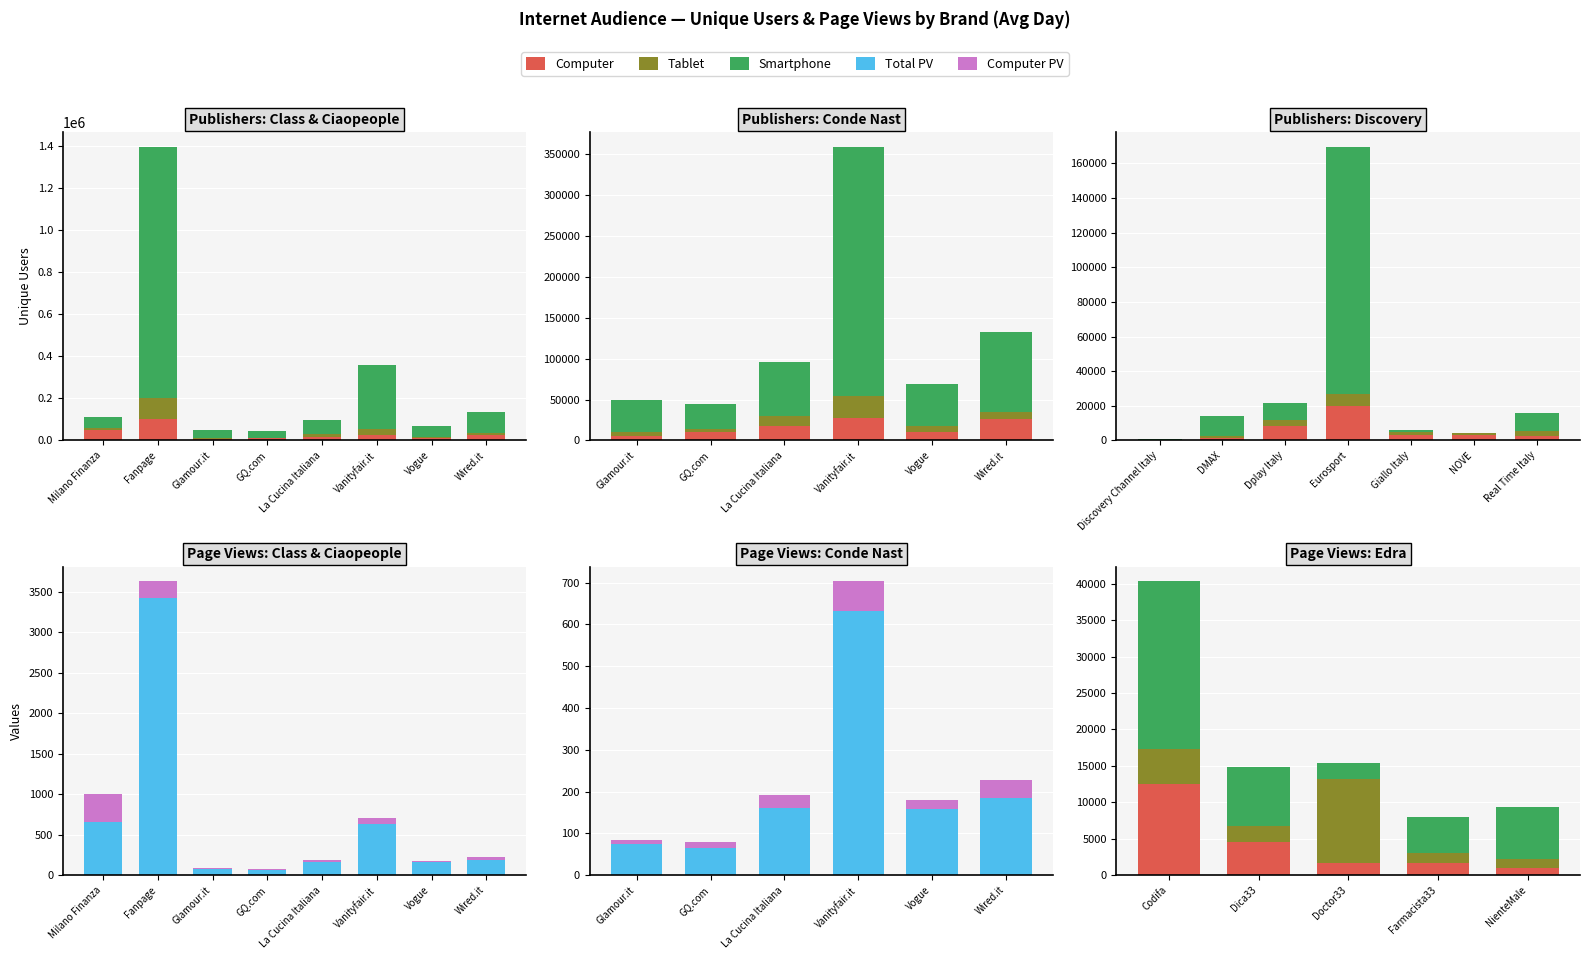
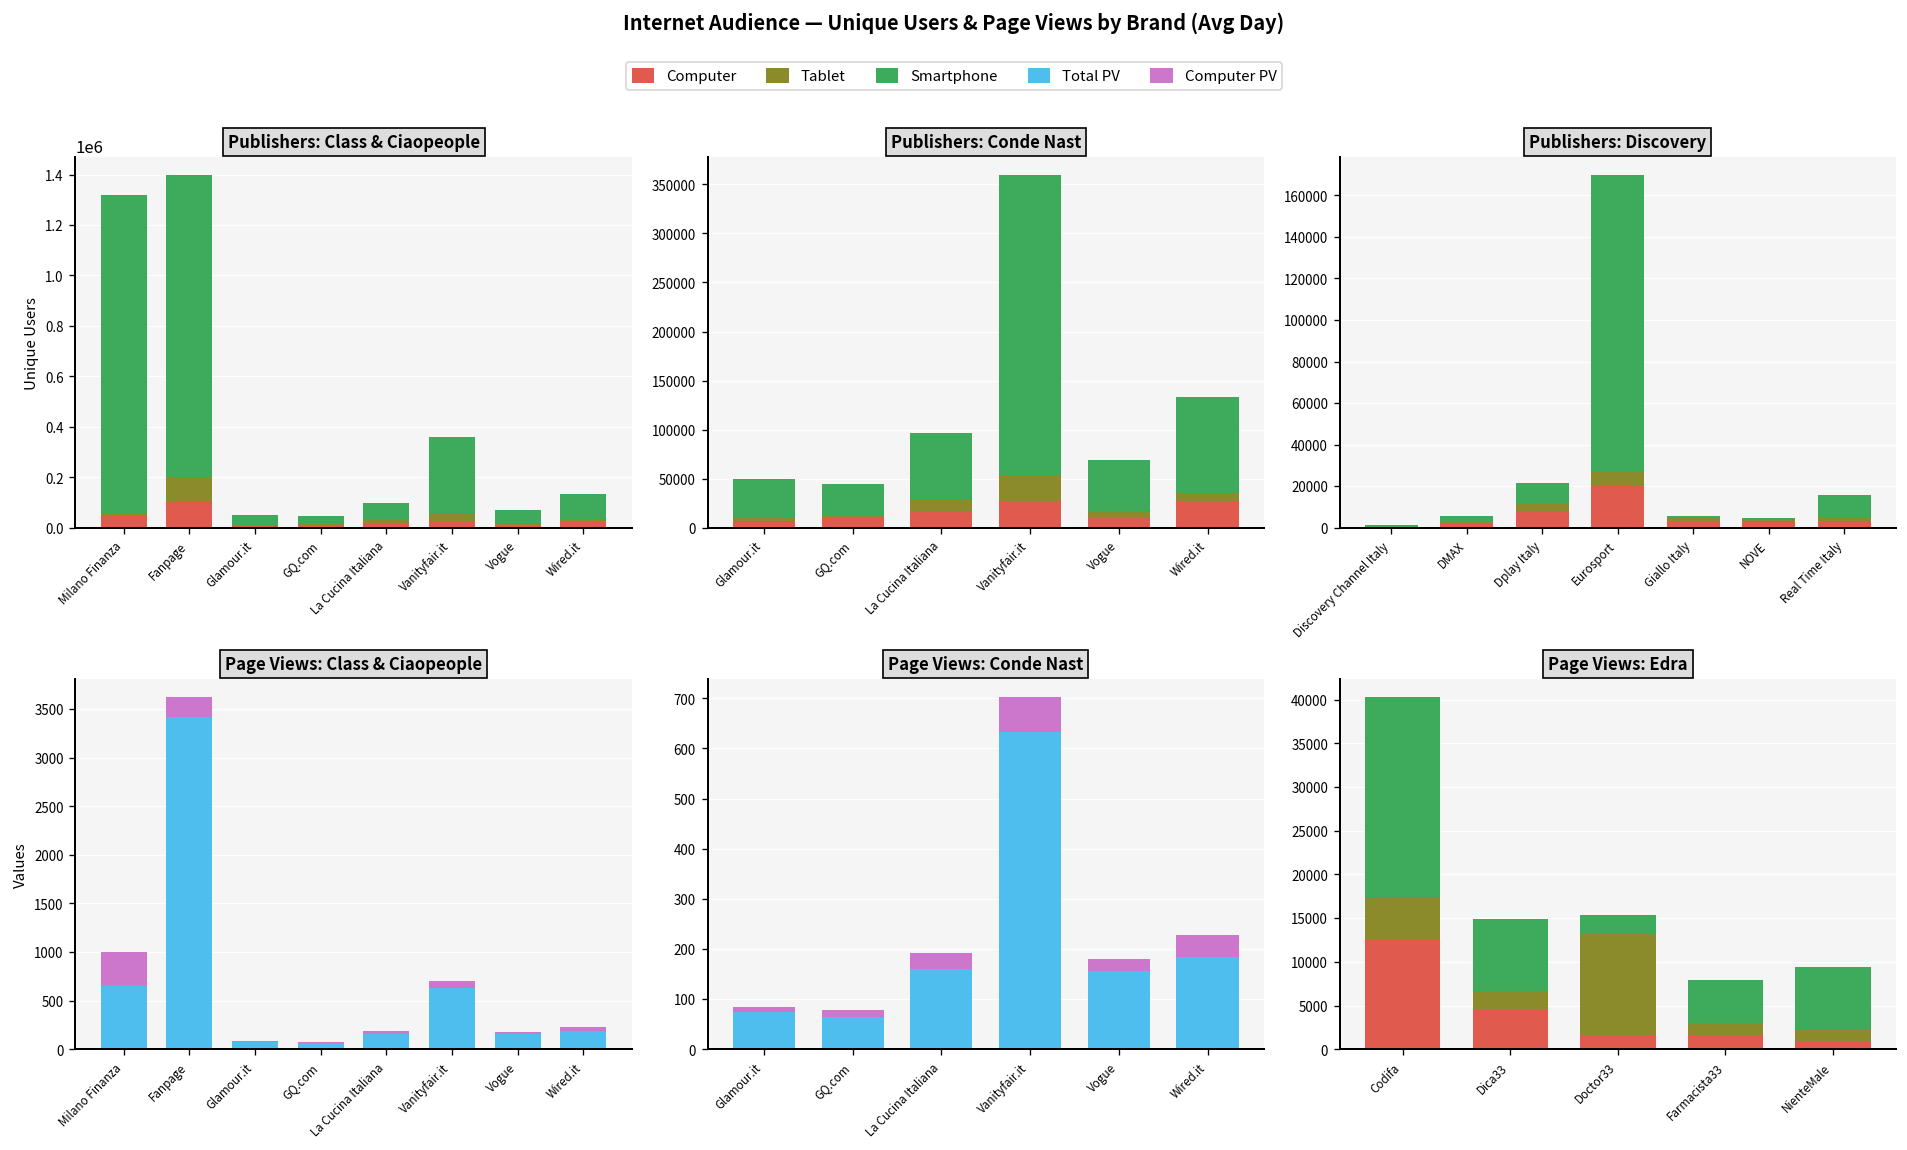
Publishers: Class & Ciaopeople, Smartphone, Milano Finanza: 50000 -> 1260000
Publishers: Discovery, Smartphone, DMAX: 12000 -> 3000
